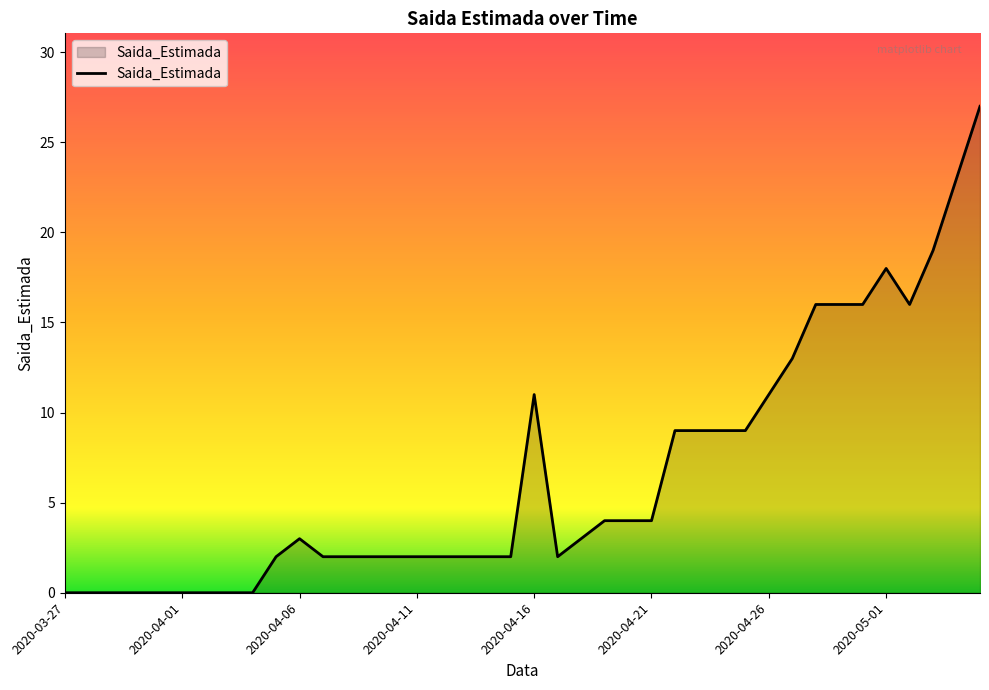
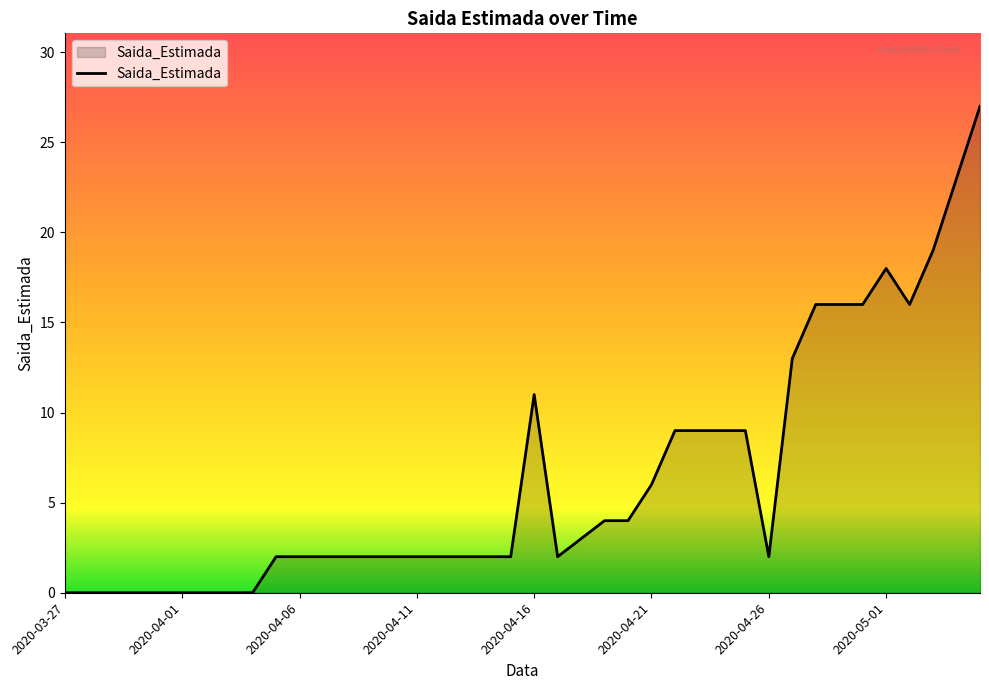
2020-04-06: 3 -> 2
2020-04-21: 4 -> 6
2020-04-26: 11 -> 2
